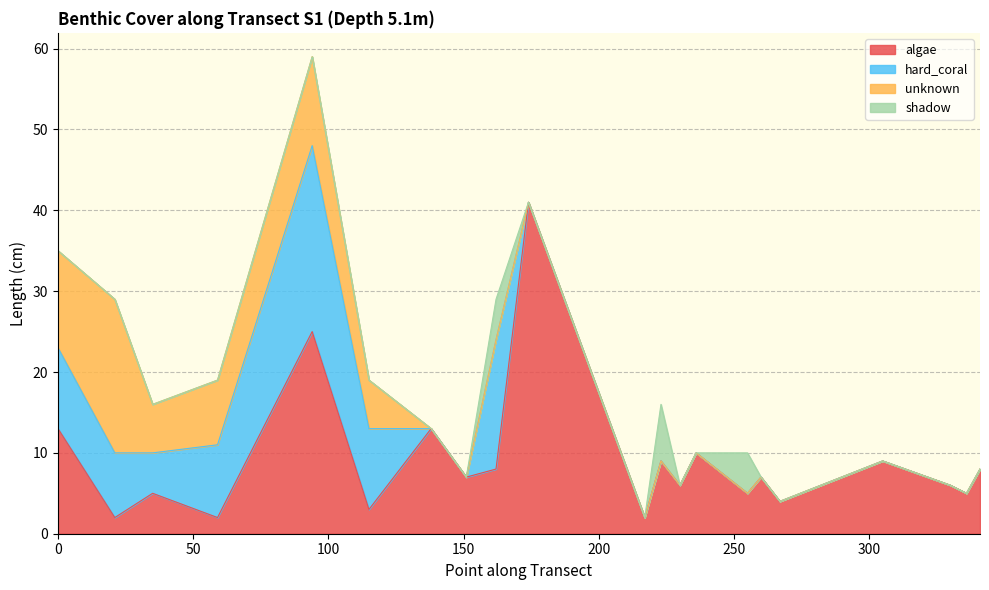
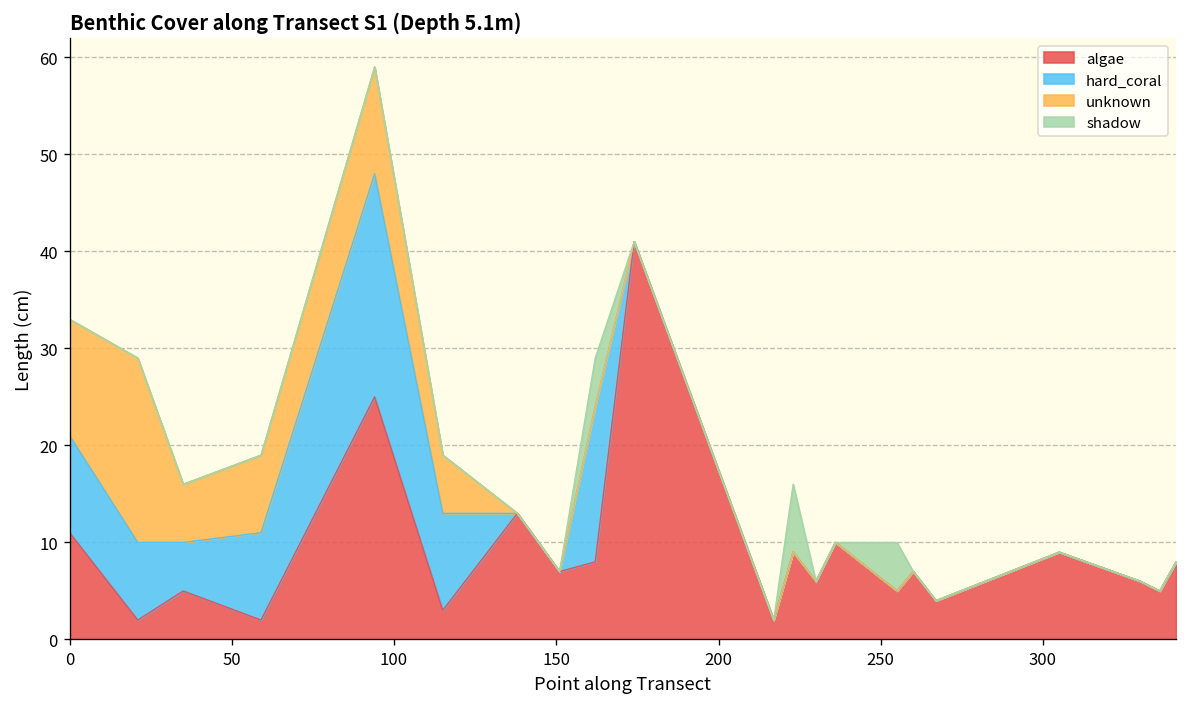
algae, 0: 13 -> 11
